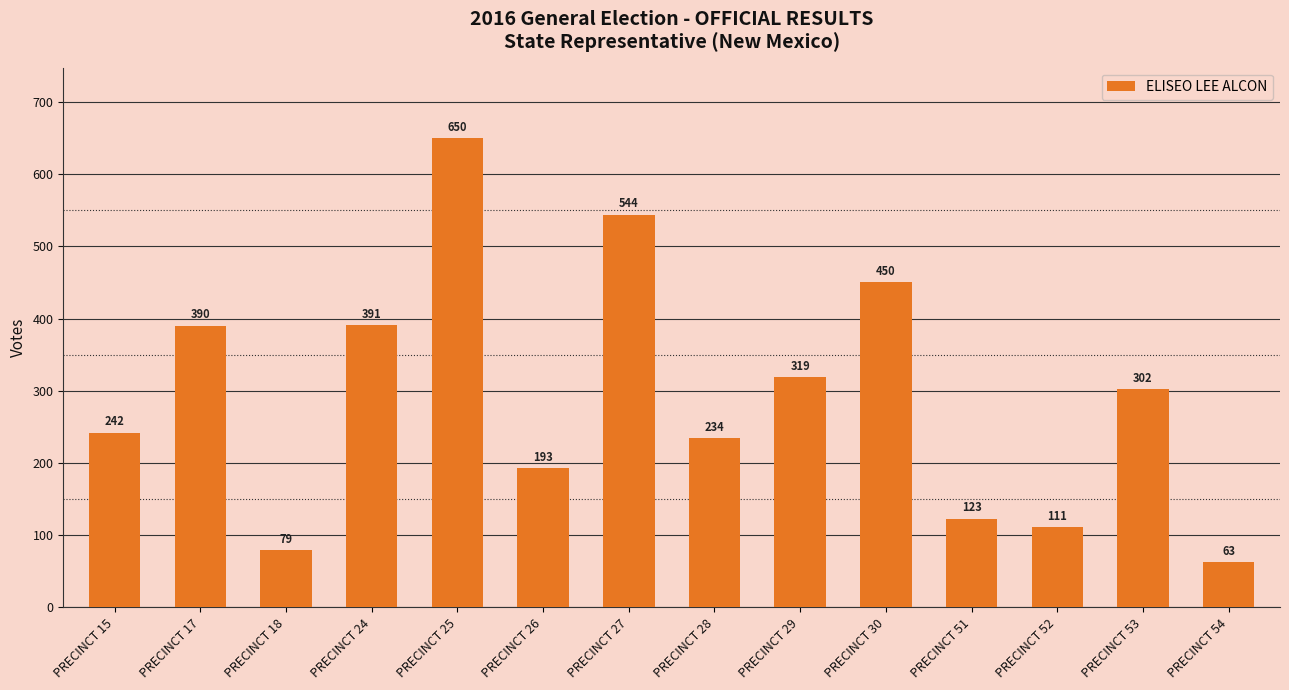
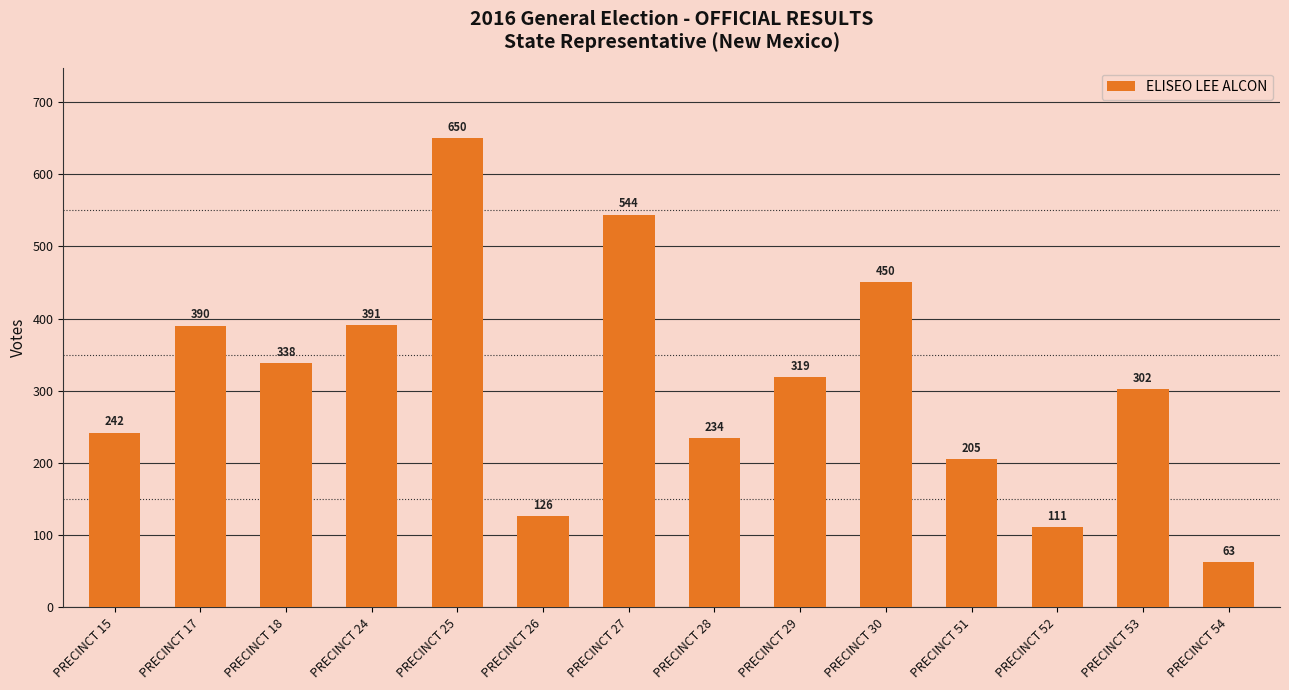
PRECINCT 18: 79 -> 338
PRECINCT 26: 193 -> 126
PRECINCT 51: 123 -> 205
